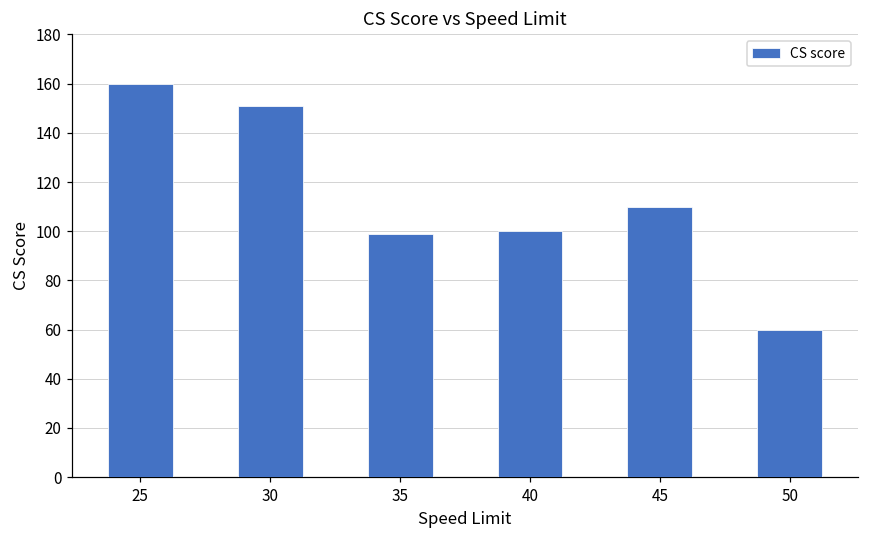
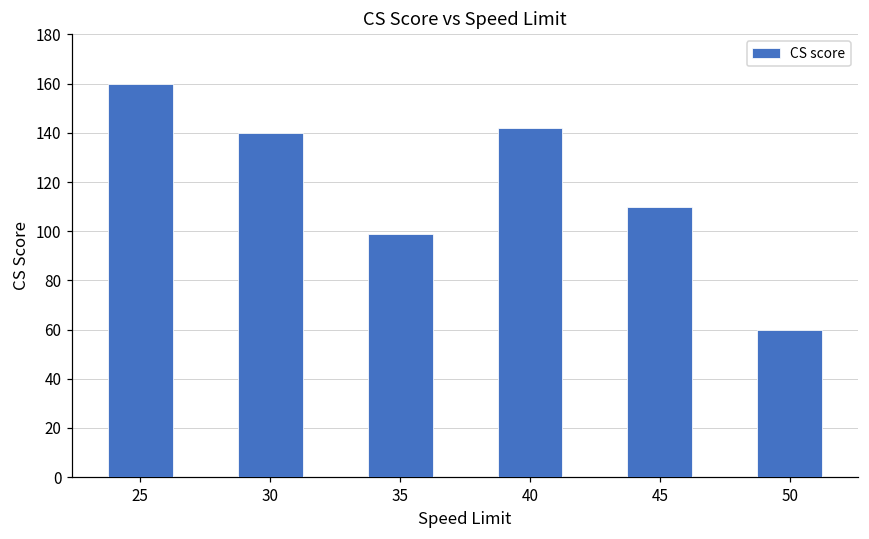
30: 151 -> 140
40: 100 -> 142
